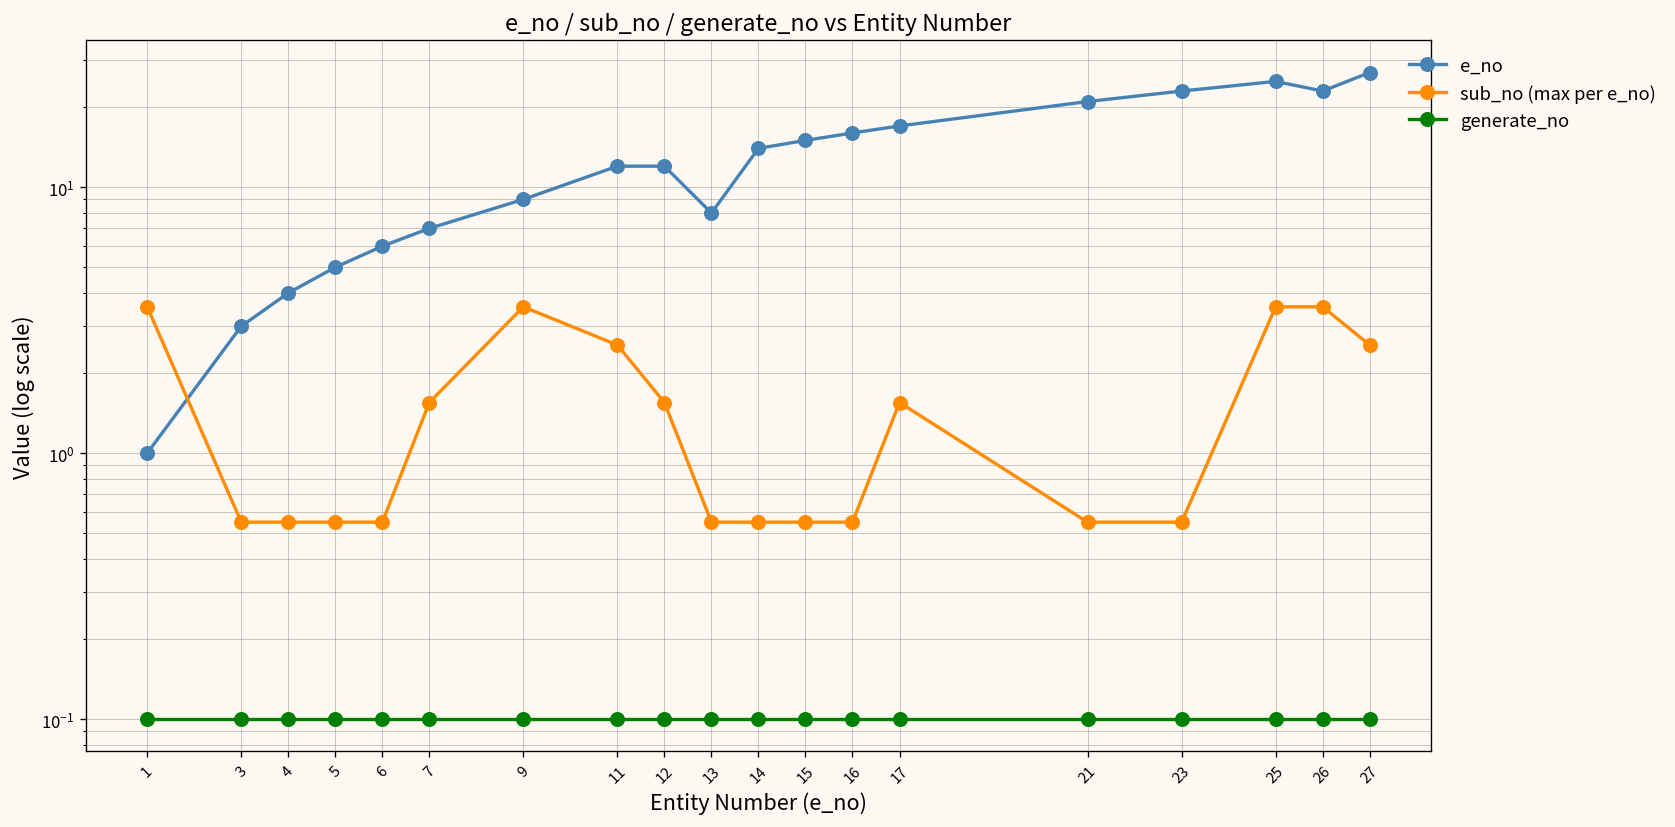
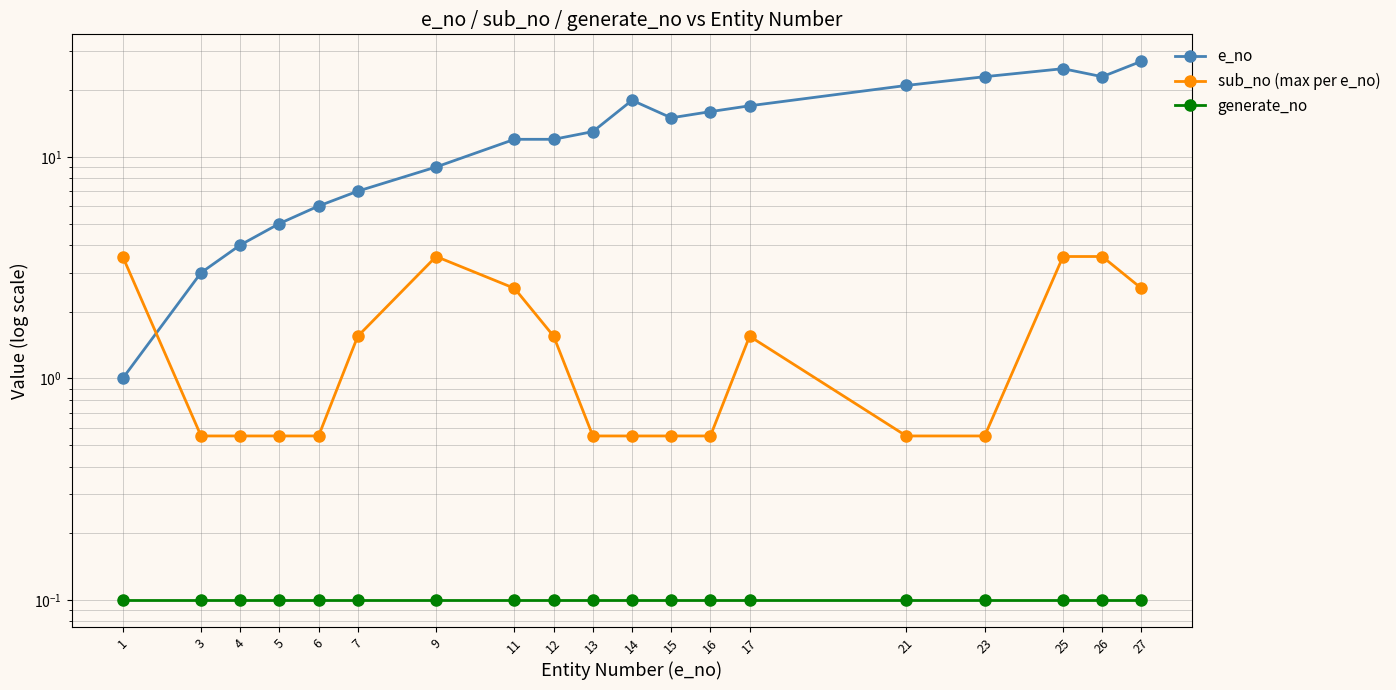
e_no, 13: 8 -> 13
e_no, 14: 14 -> 18
